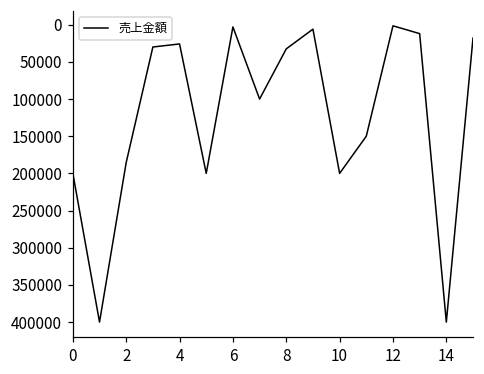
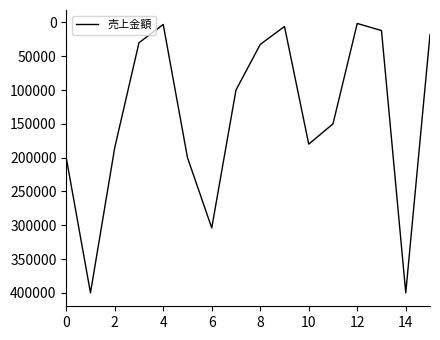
4: 30000 -> 0
6: 0 -> 300000
10: 200000 -> 180000
